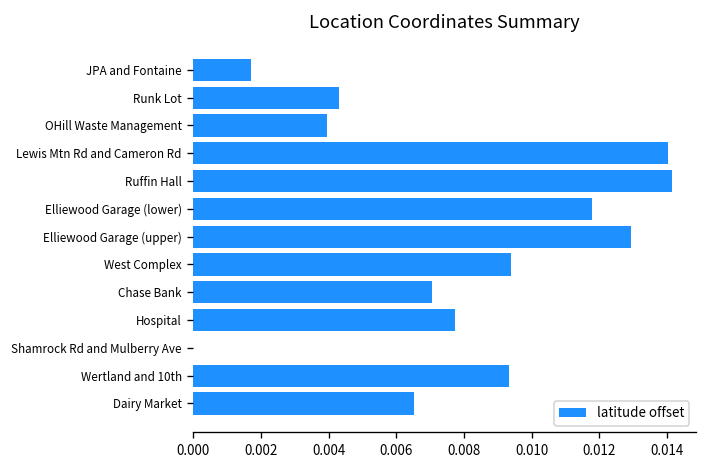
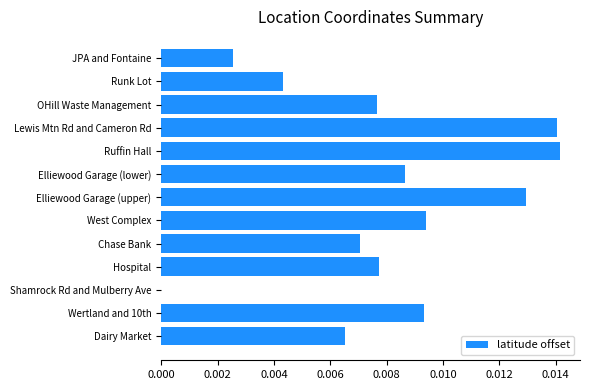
JPA and Fontaine: 0.0017 -> 0.0025
OHill Waste Management: 0.0039 -> 0.0077
Elliewood Garage (lower): 0.0118 -> 0.0087
